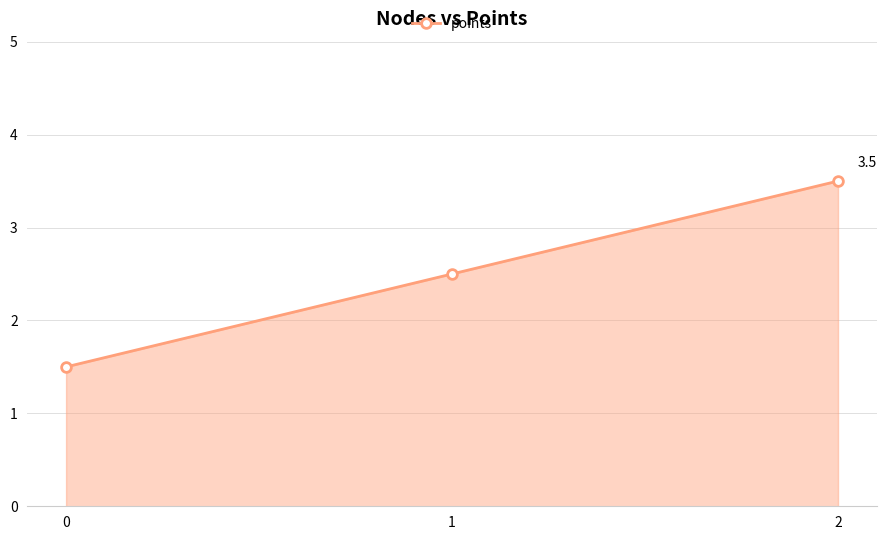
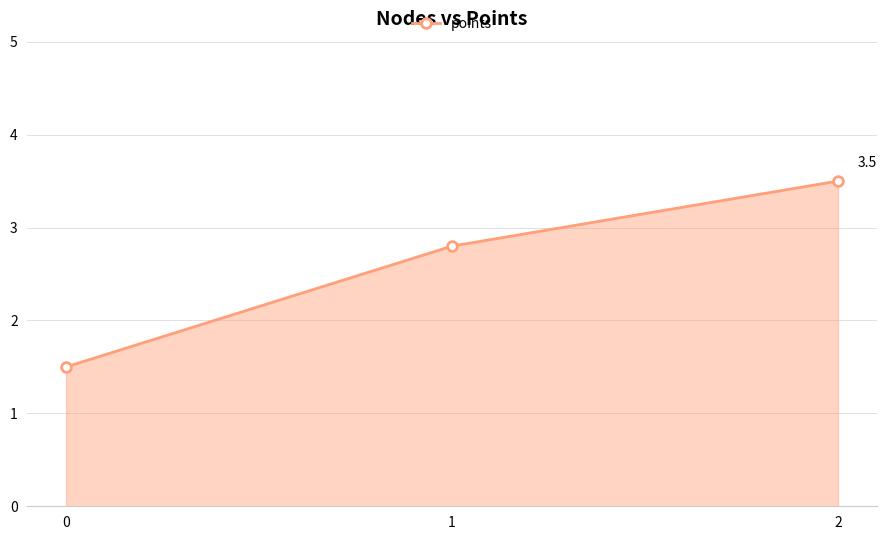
1: 2.5 -> 2.8
